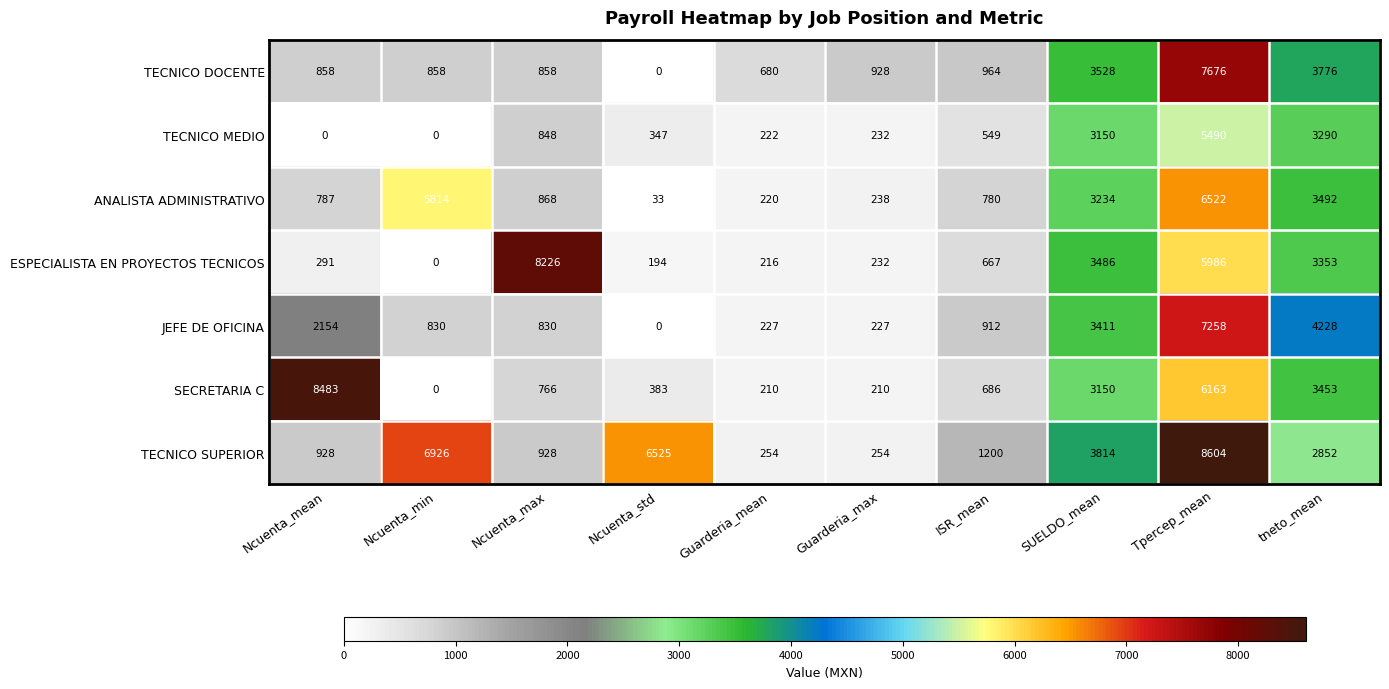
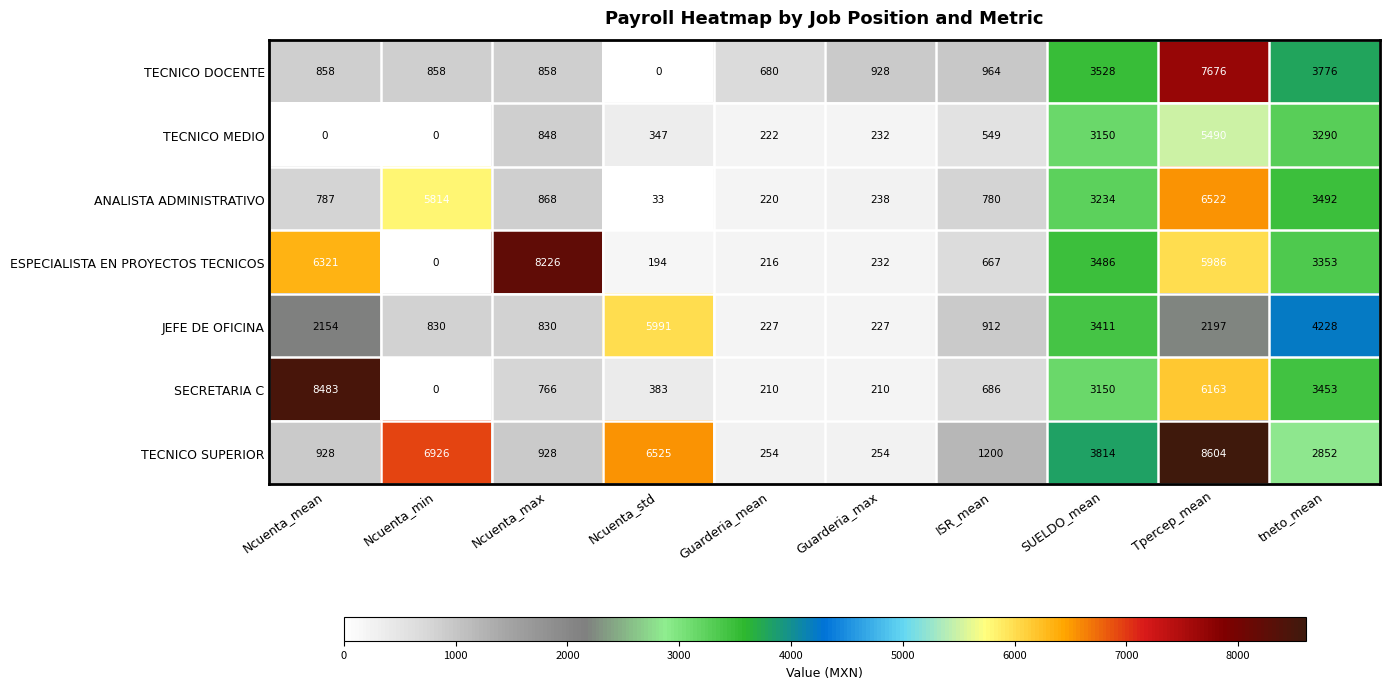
ESPECIALISTA EN PROYECTOS TECNICOS, Ncuenta_mean: 291 -> 6321
JEFE DE OFICINA, Ncuenta_std: 0 -> 5991
JEFE DE OFICINA, Tpercep_mean: 7258 -> 2197
